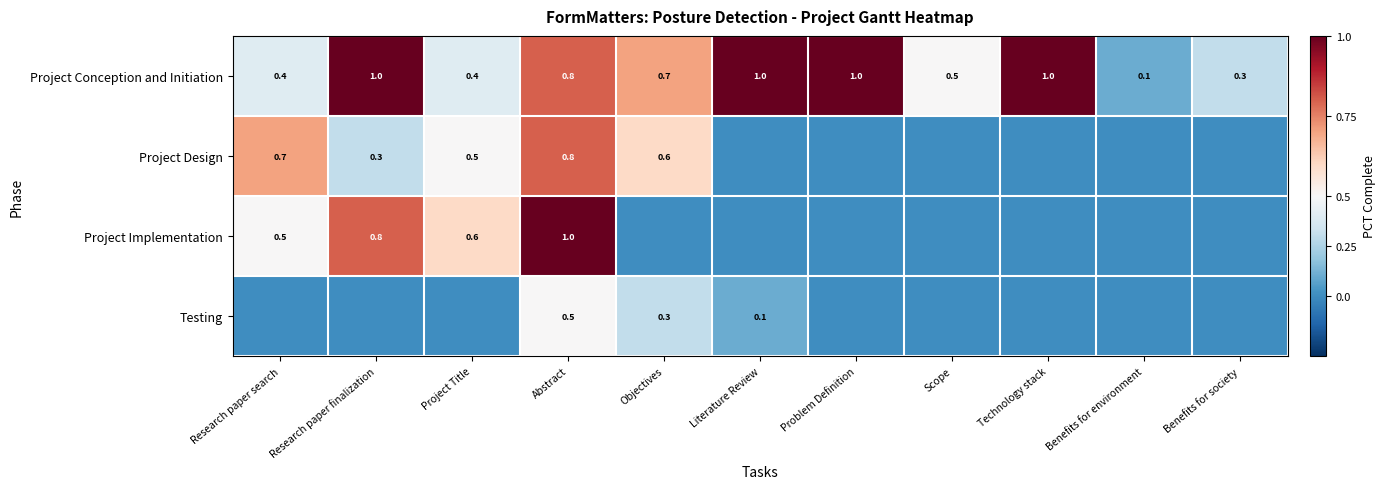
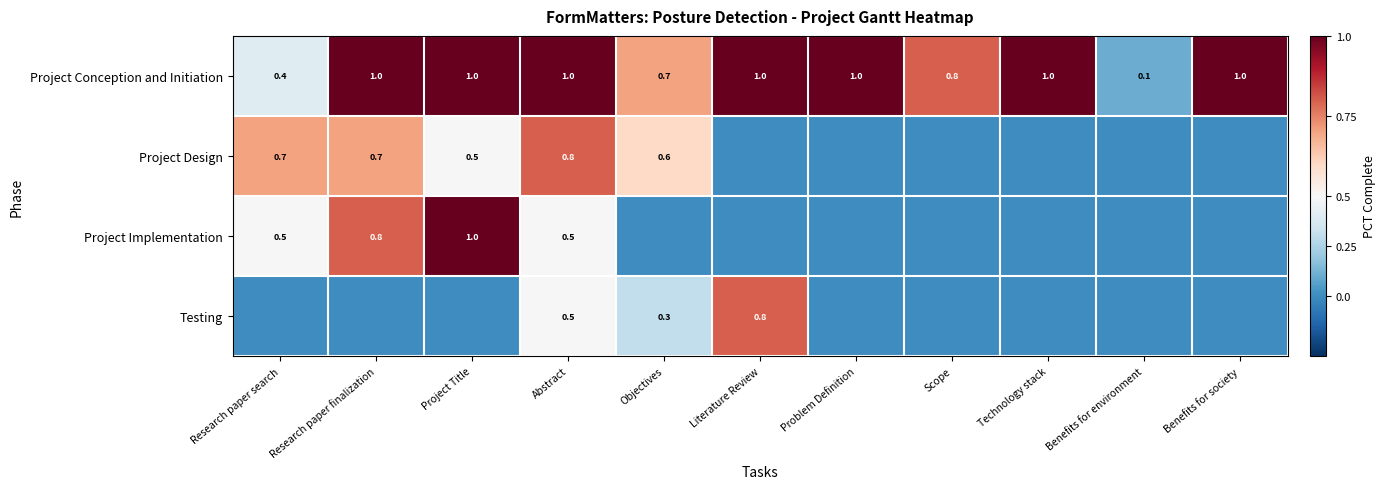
Project Conception and Initiation, Project Title: 0.4 -> 1.0
Project Conception and Initiation, Abstract: 0.8 -> 1.0
Project Conception and Initiation, Scope: 0.5 -> 0.8
Project Conception and Initiation, Benefits for society: 0.3 -> 1.0
Project Design, Research paper finalization: 0.3 -> 0.7
Project Implementation, Project Title: 0.6 -> 1.0
Project Implementation, Abstract: 1.0 -> 0.5
Testing, Literature Review: 0.1 -> 0.8
